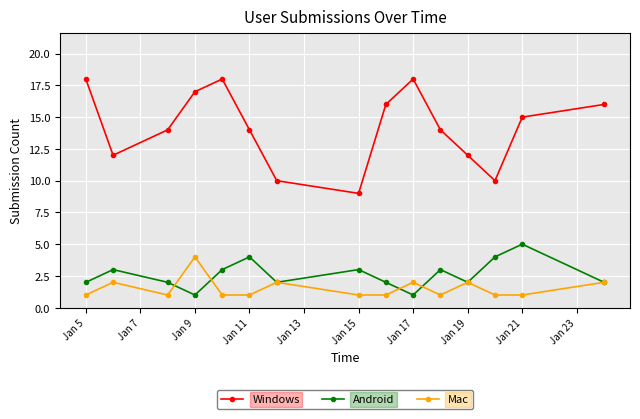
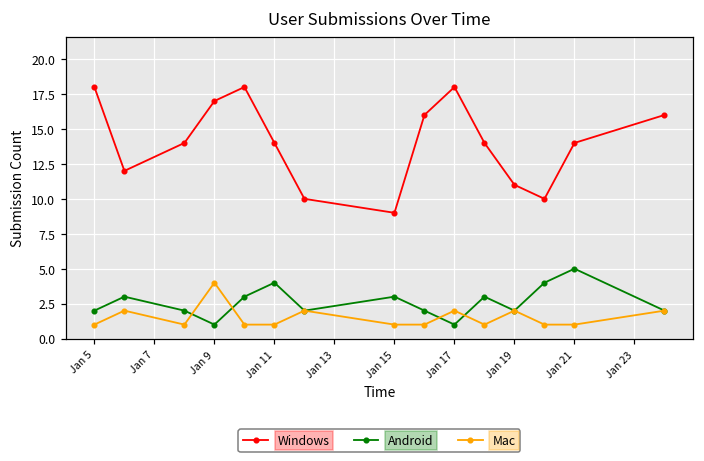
Windows, Jan 19: 12 -> 11
Windows, Jan 21: 15 -> 14
